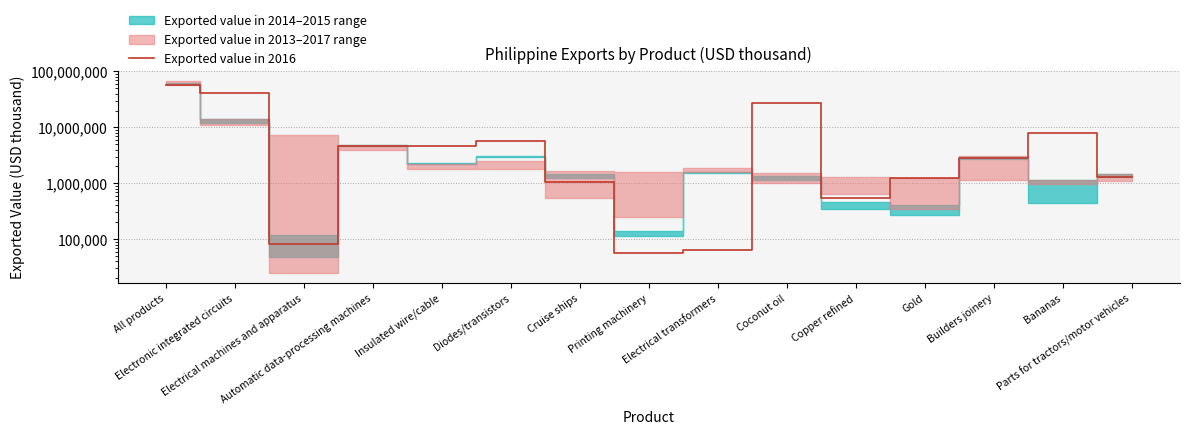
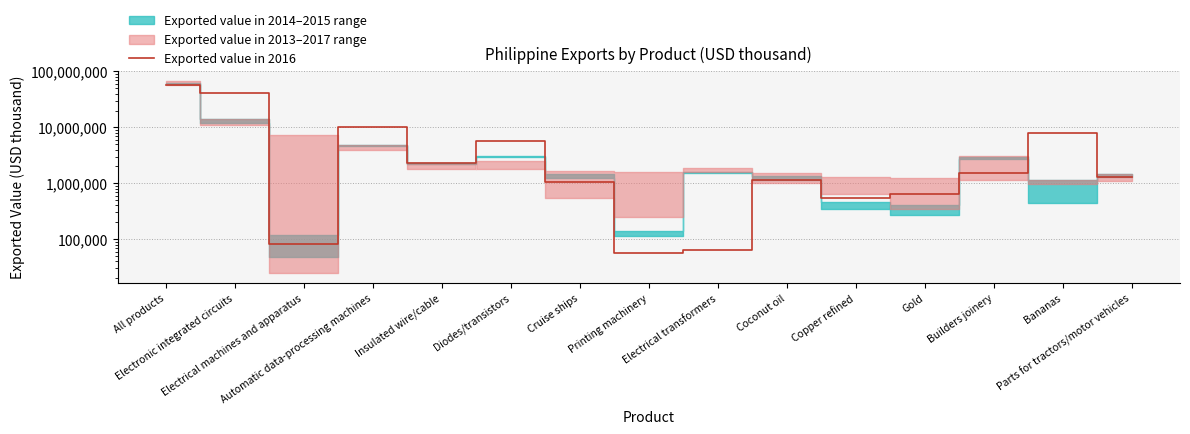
Exported value in 2016, Automatic data-processing machines: 5,000,000 -> 10,000,000
Exported value in 2016, Insulated wire/cable: 5,000,000 -> 2,300,000
Exported value in 2016, Coconut oil: 30,000,000 -> 1,100,000
Exported value in 2016, Gold: 1,300,000 -> 600,000
Exported value in 2016, Builders joinery: 3,000,000 -> 1,600,000
